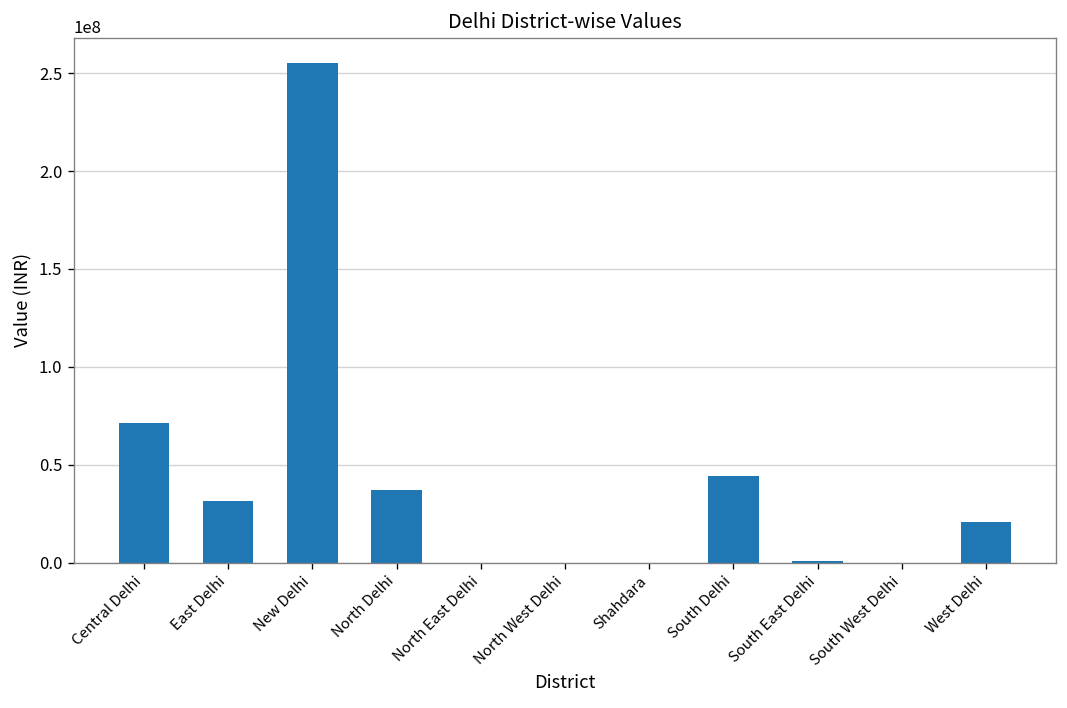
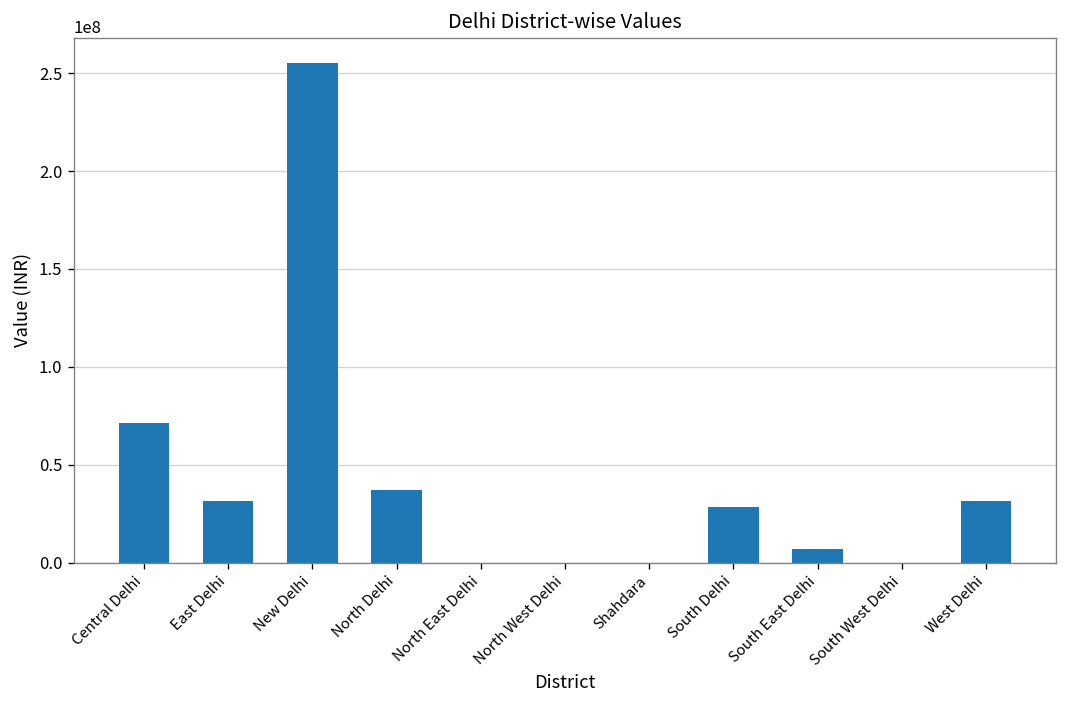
South Delhi: 44000000 -> 28000000
South East Delhi: 1000000 -> 7000000
West Delhi: 21000000 -> 32000000
